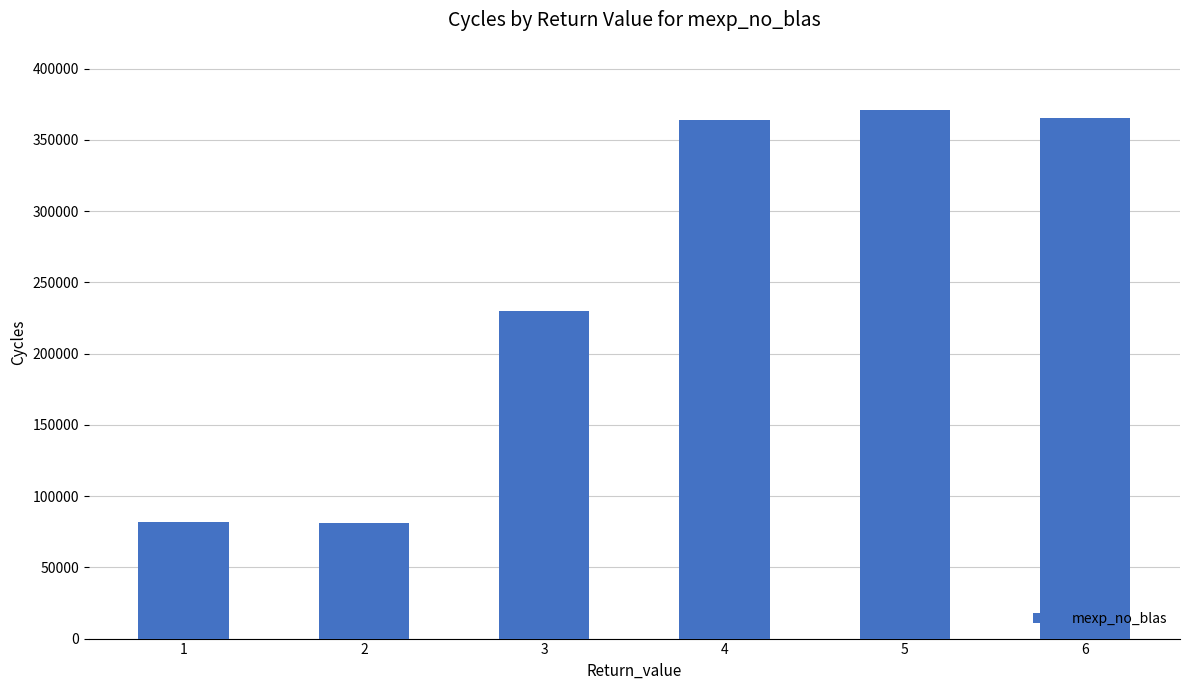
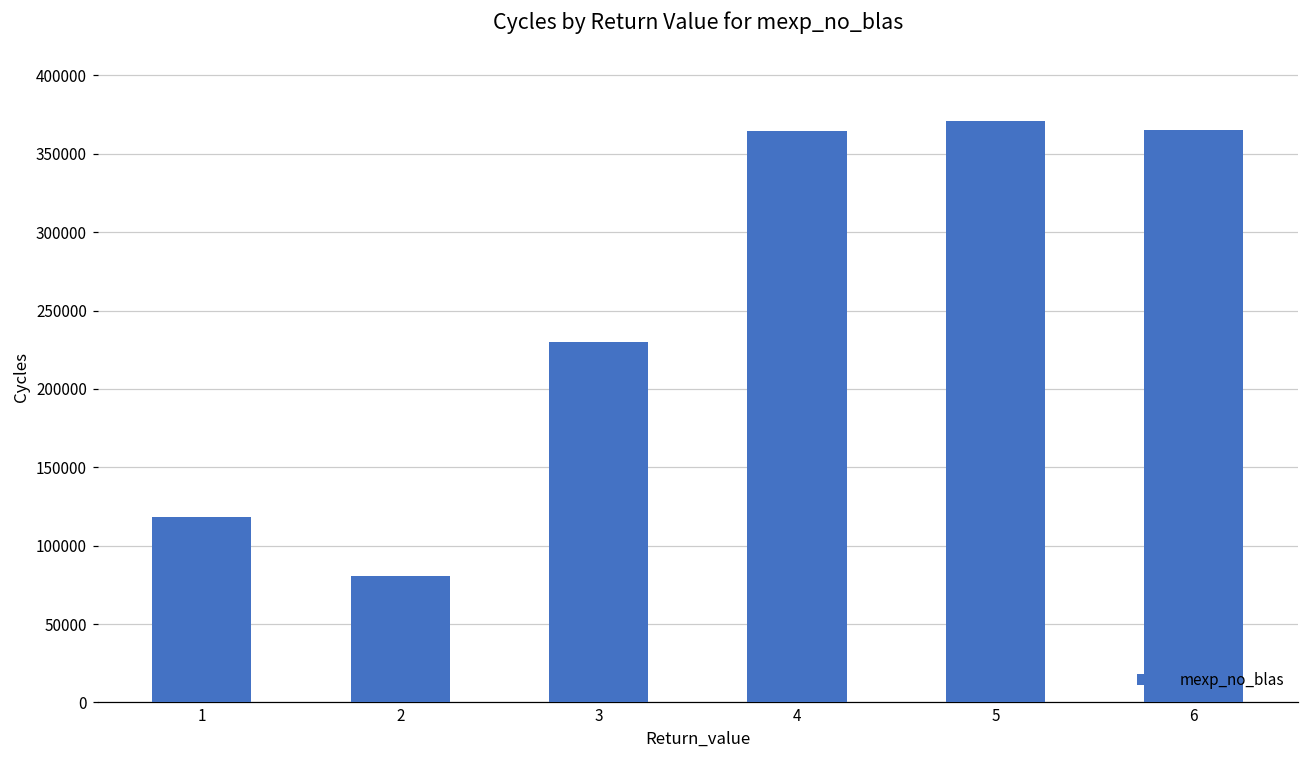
1: 82000 -> 119000
